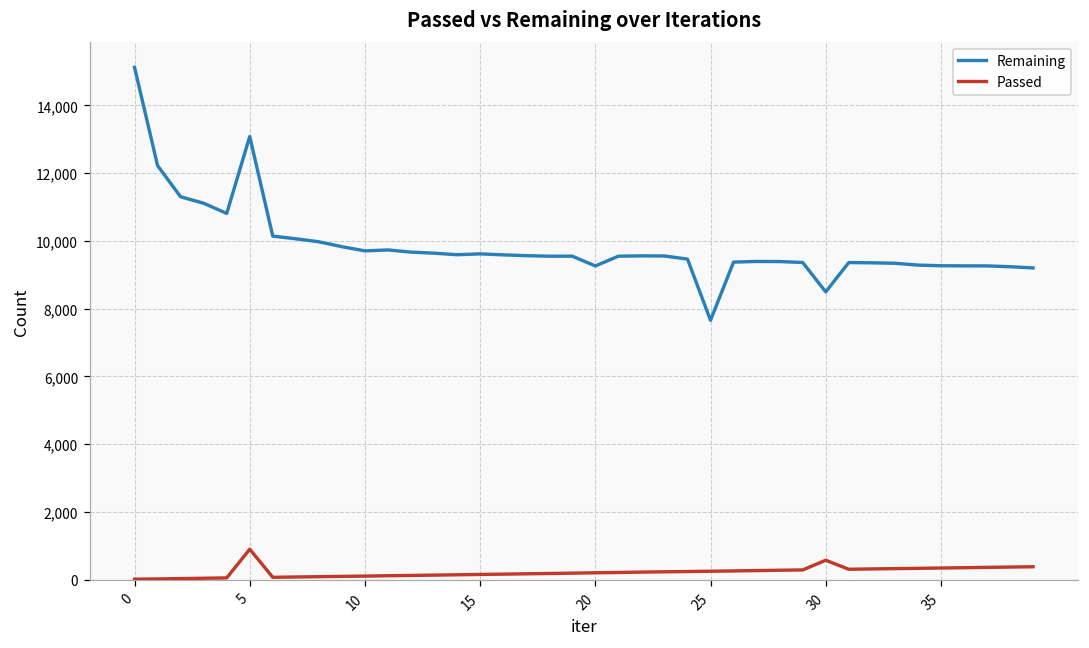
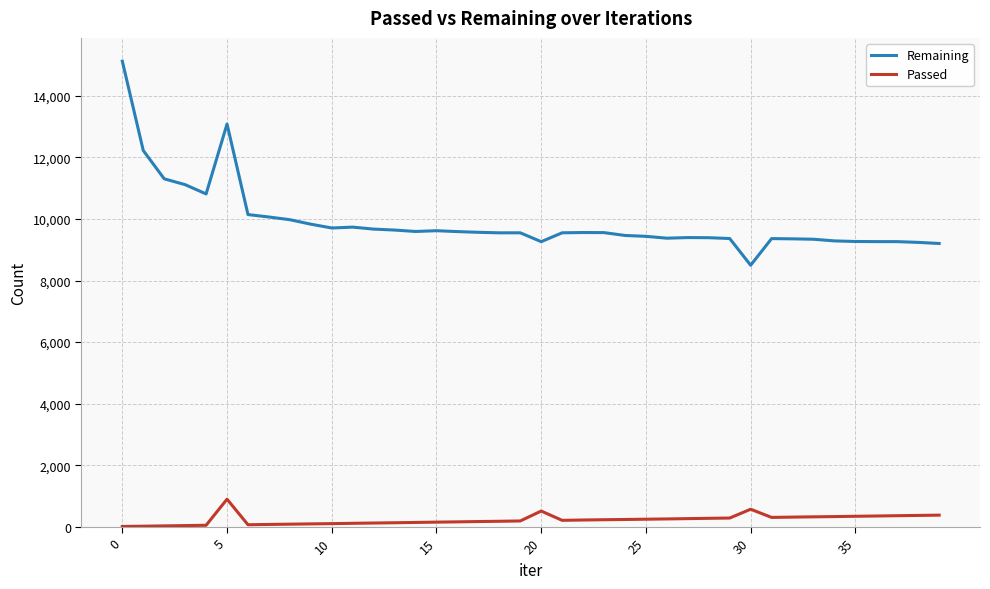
Passed, 20: 200 -> 500
Remaining, 25: 7,700 -> 9,400
